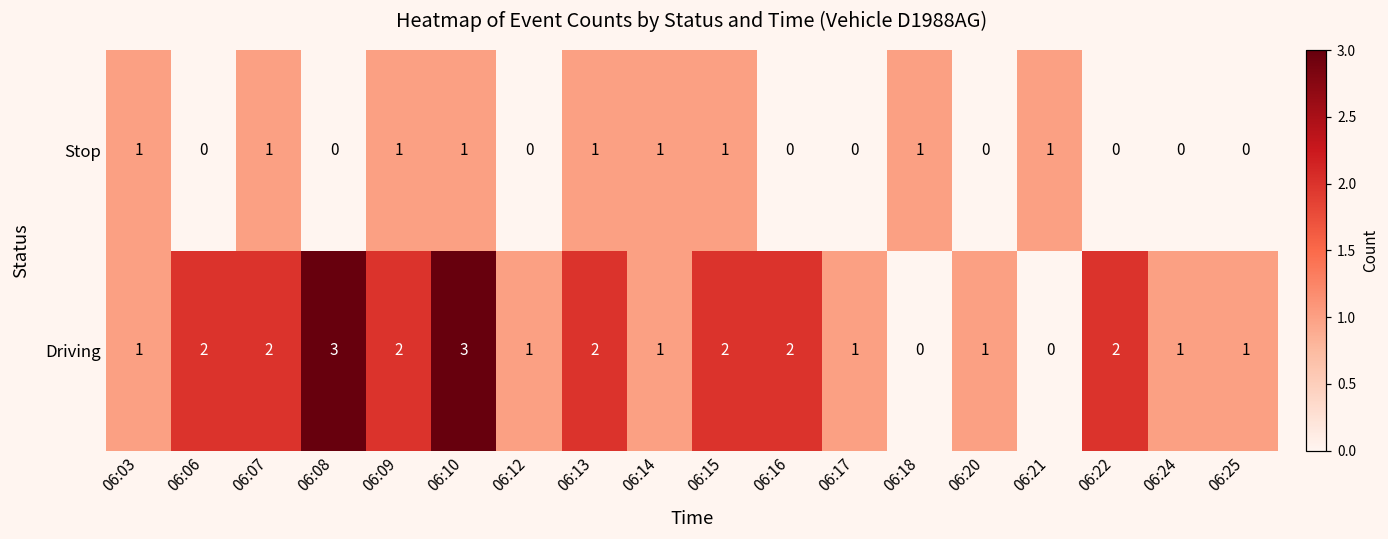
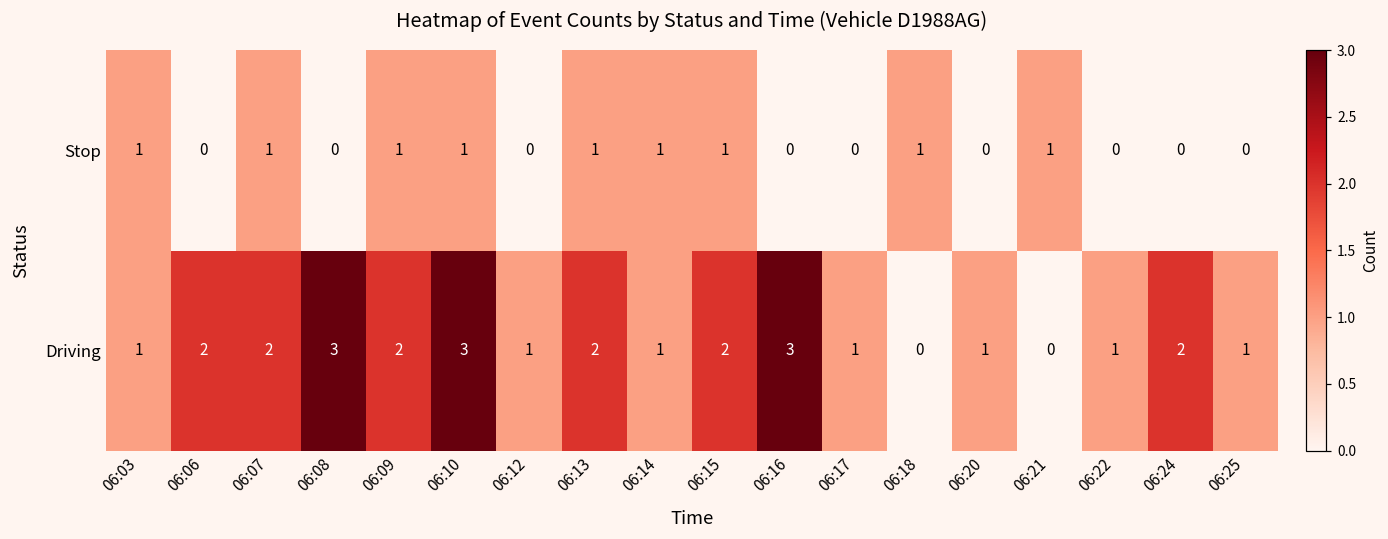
Driving, 06:16: 2 -> 3
Driving, 06:22: 2 -> 1
Driving, 06:24: 1 -> 2
